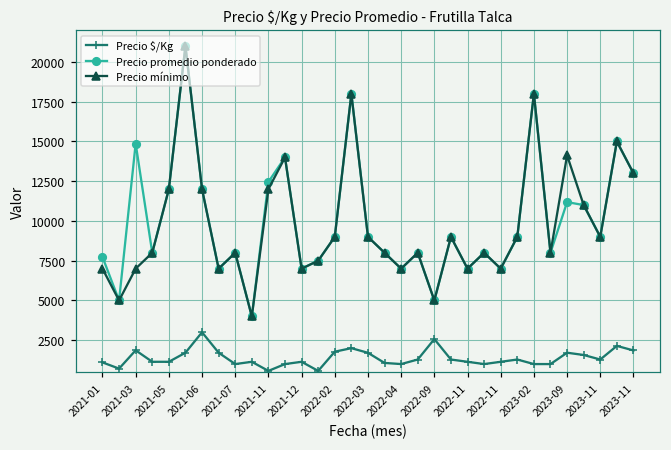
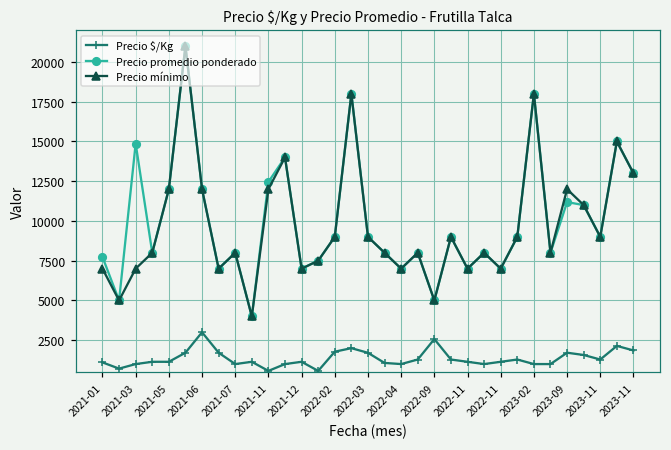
Precio $/Kg, 2021-03: 1900 -> 1000
Precio mínimo, 2023-09: 14100 -> 12000
